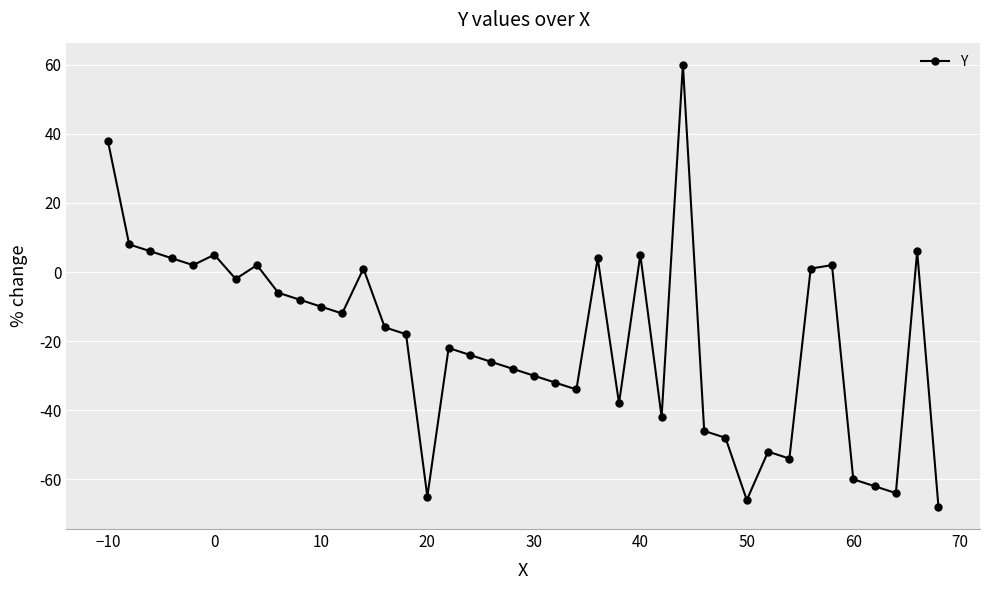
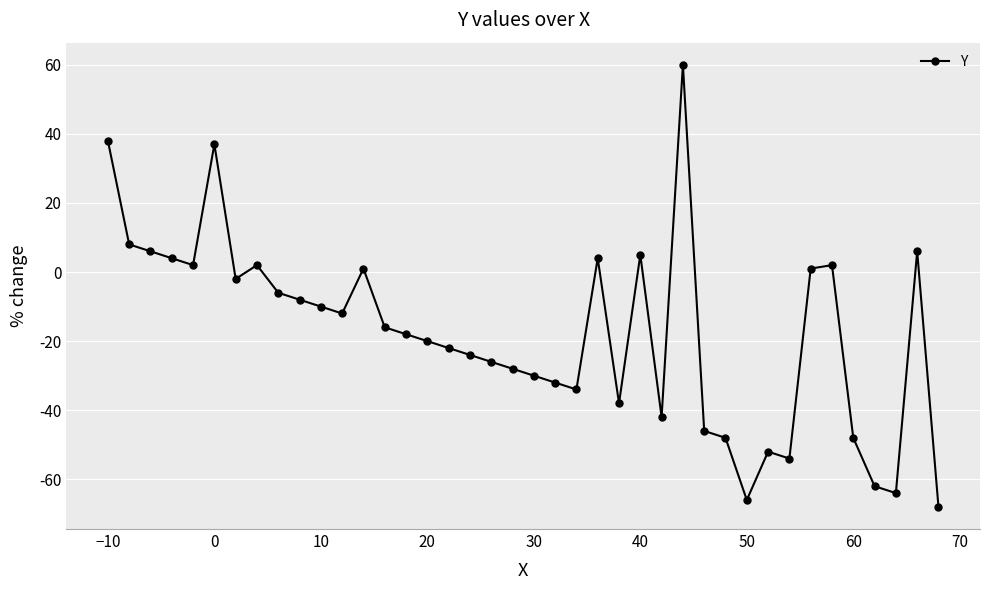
0: 5 -> 37
20: -65 -> -20
60: -60 -> -48
